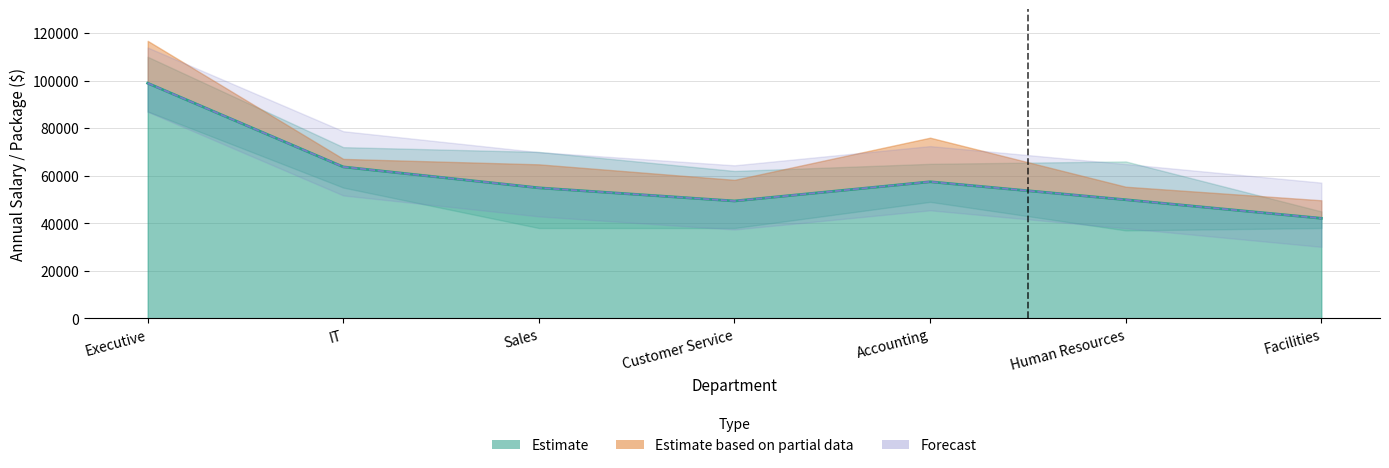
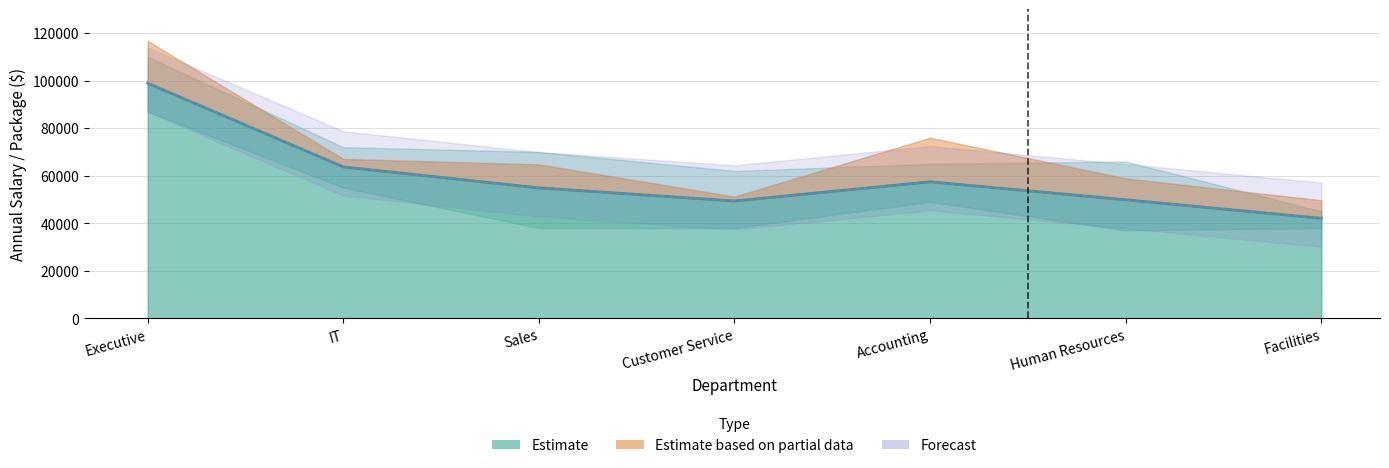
Estimate based on partial data, Customer Service: 9000 -> 2000
Estimate based on partial data, Human Resources: 5000 -> 9000
